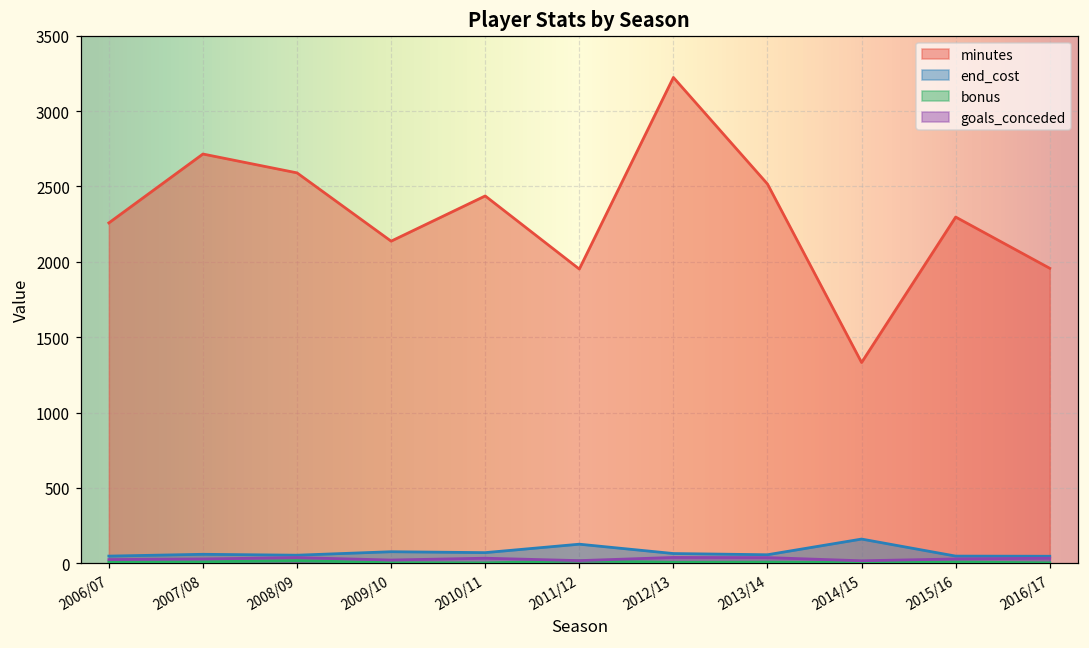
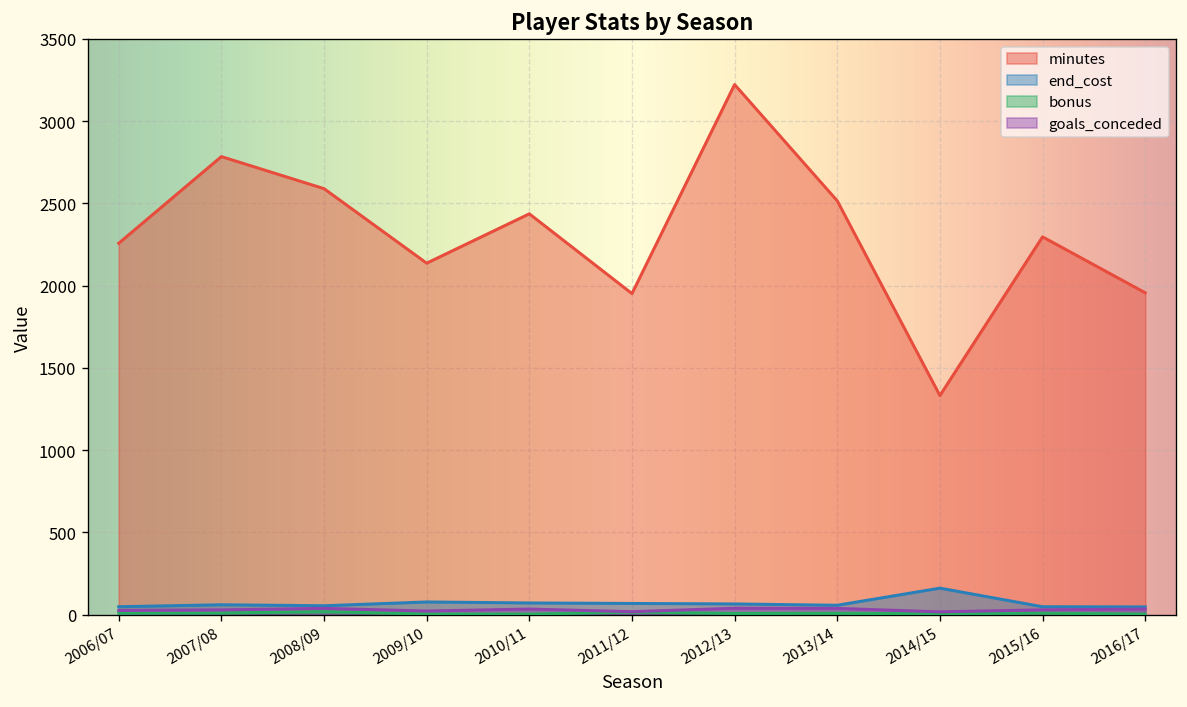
minutes, 2007/08: 2720 -> 2790
end_cost, 2011/12: 130 -> 70
